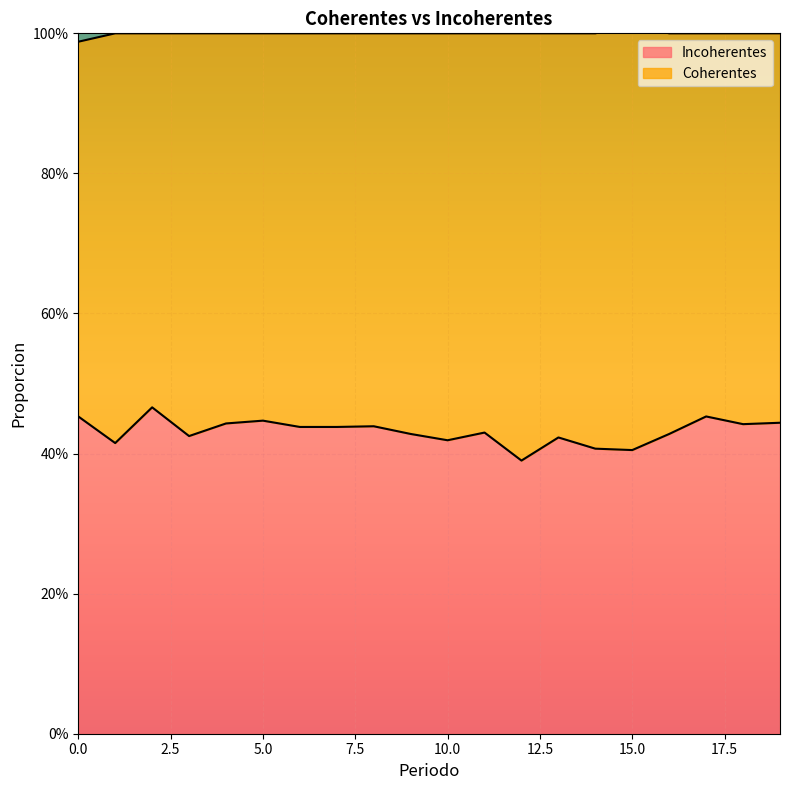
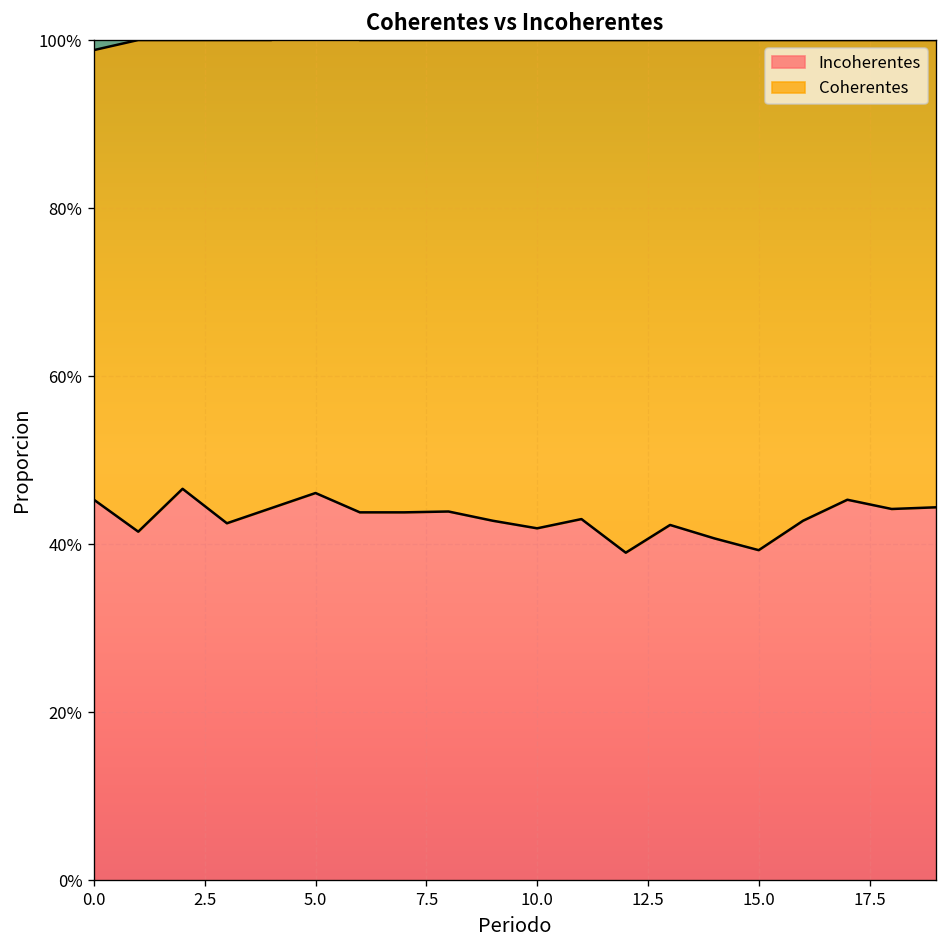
Incoherentes, 5.0: 45% -> 46%
Incoherentes, 15.0: 41% -> 39%
